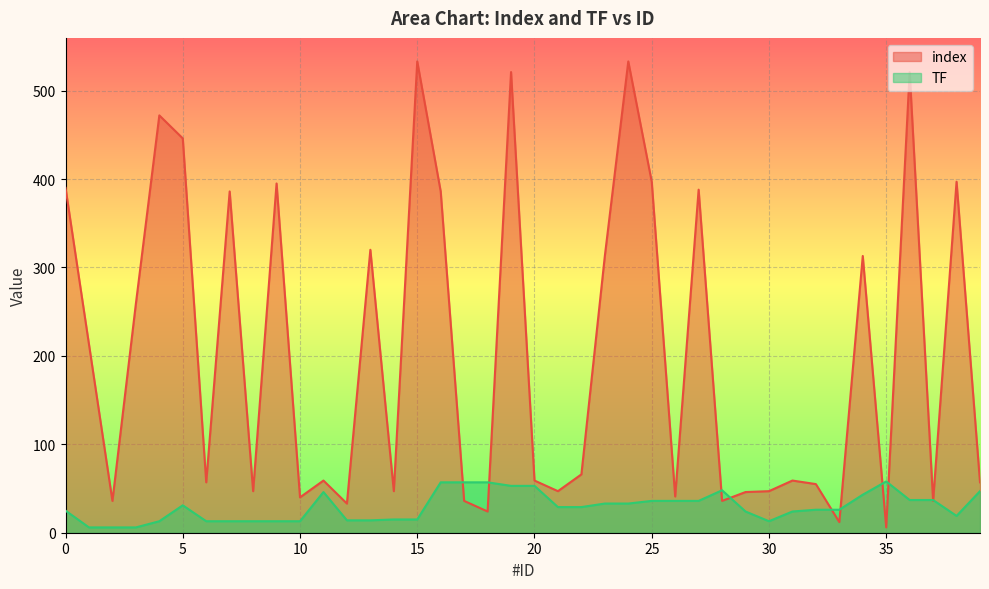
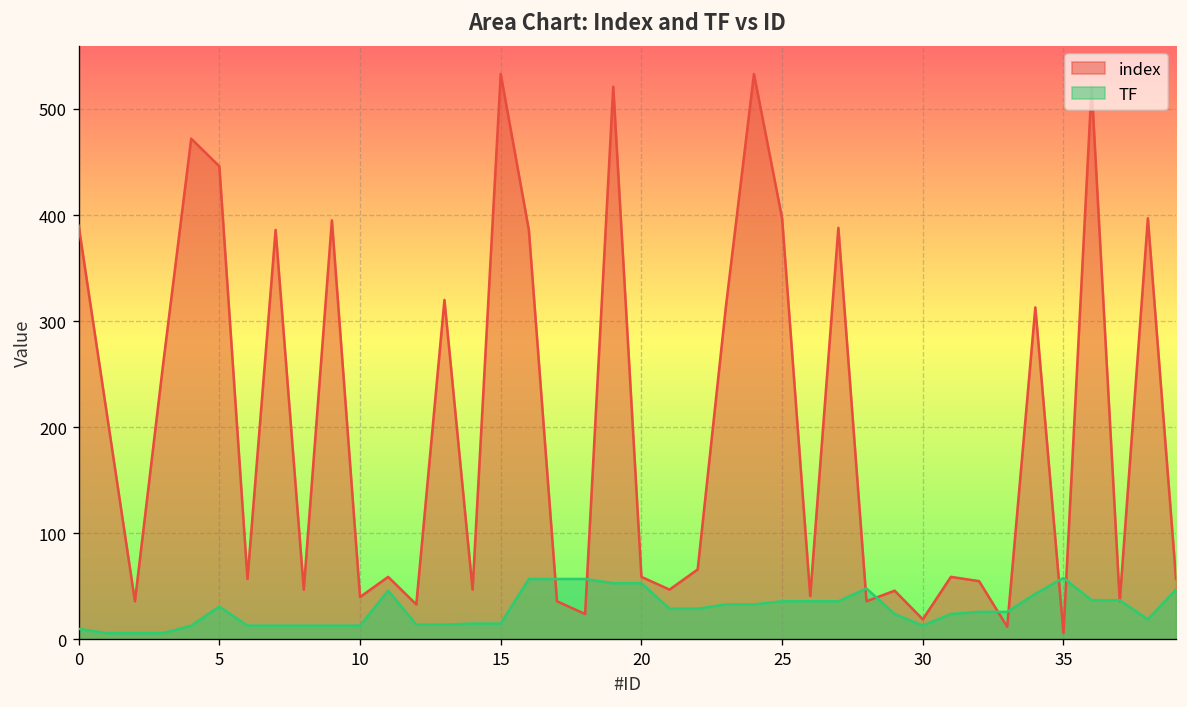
TF, 0: 30 -> 10
index, 30: 50 -> 20
